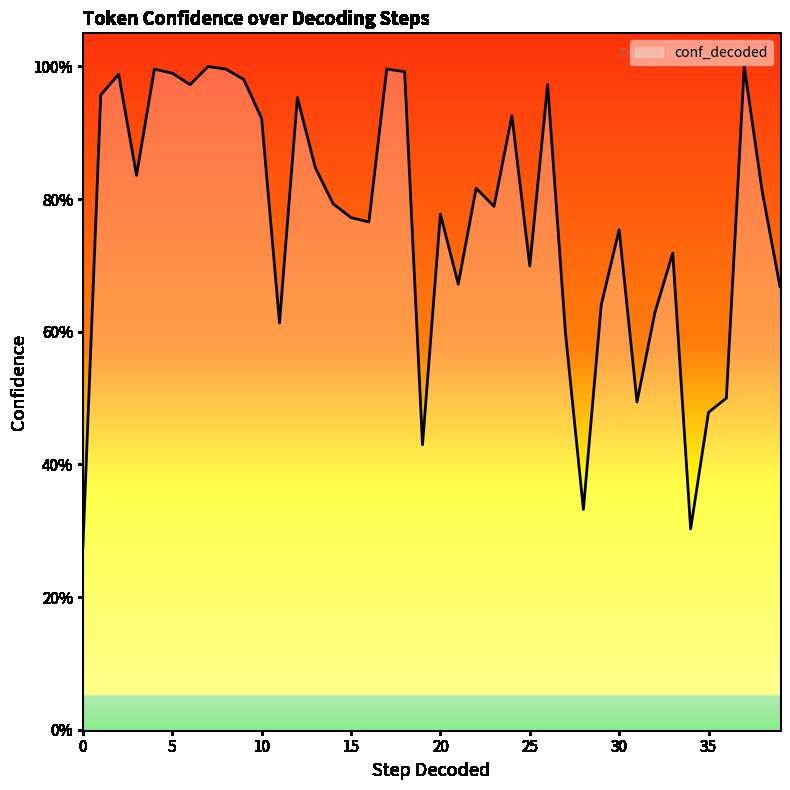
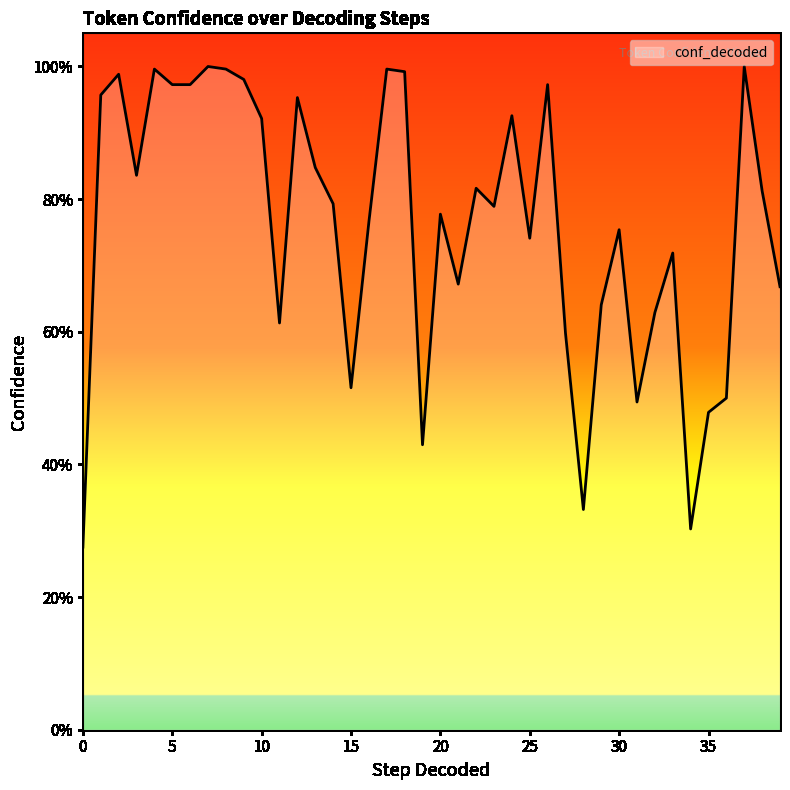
5: 99% -> 97%
15: 77% -> 52%
25: 70% -> 74%
